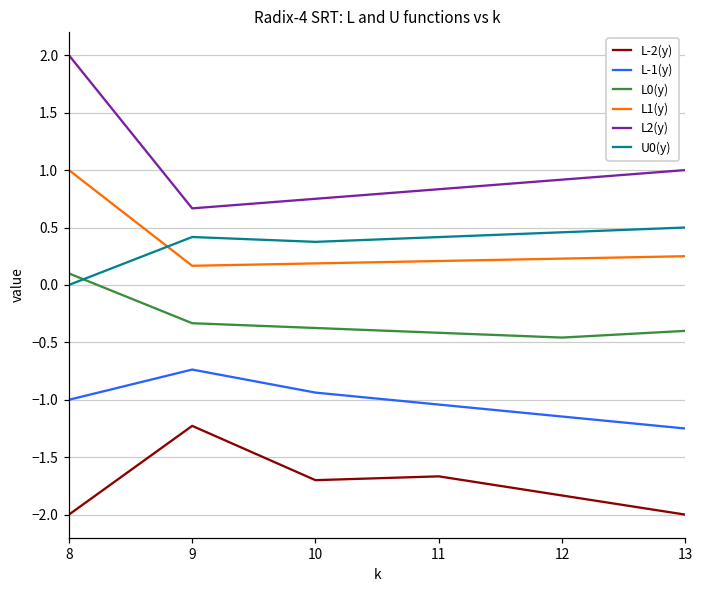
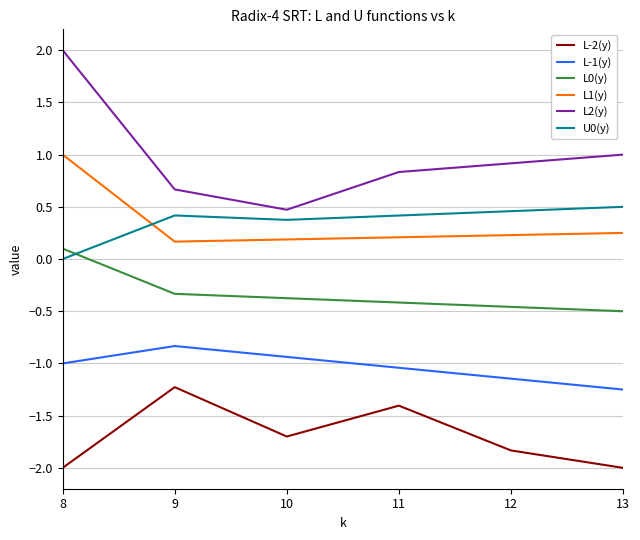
L-1(y), 9: -0.74 -> -0.83
L2(y), 10: 0.75 -> 0.47
L-2(y), 11: -1.67 -> -1.40
L0(y), 13: -0.4 -> -0.5
